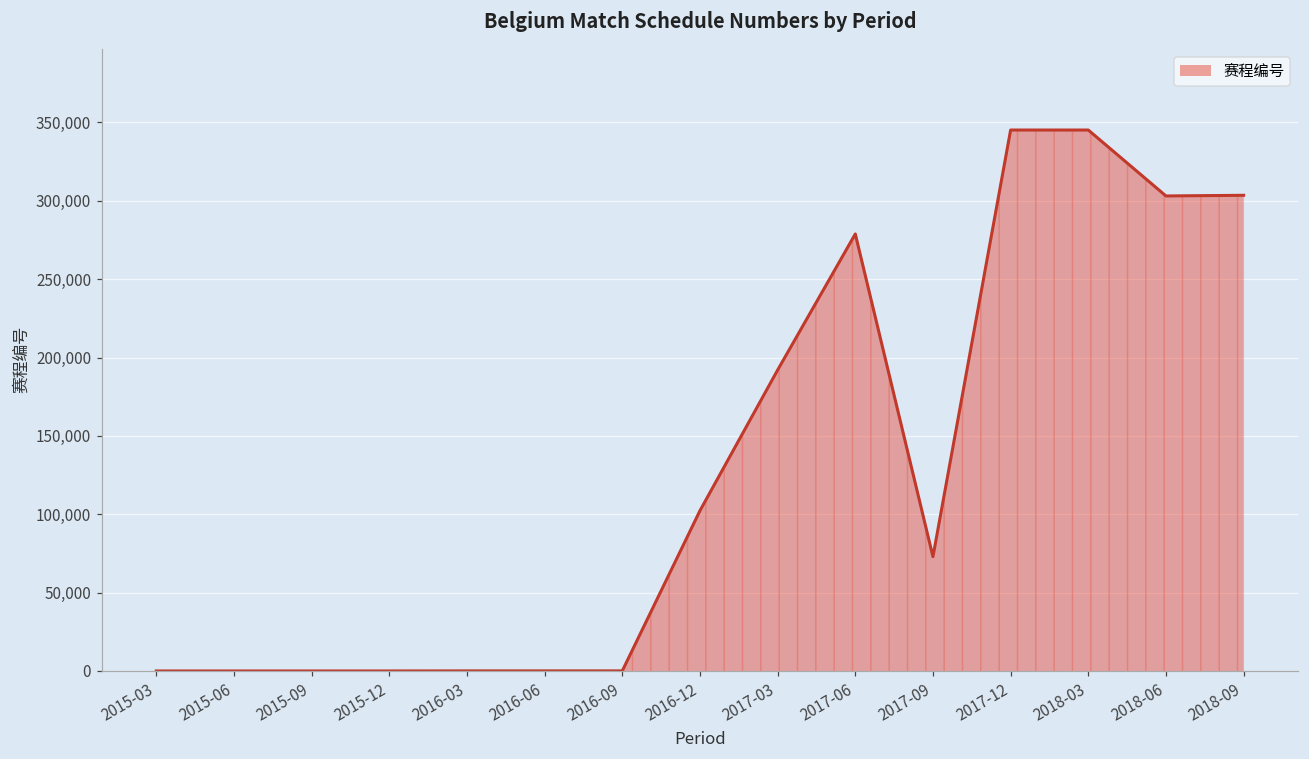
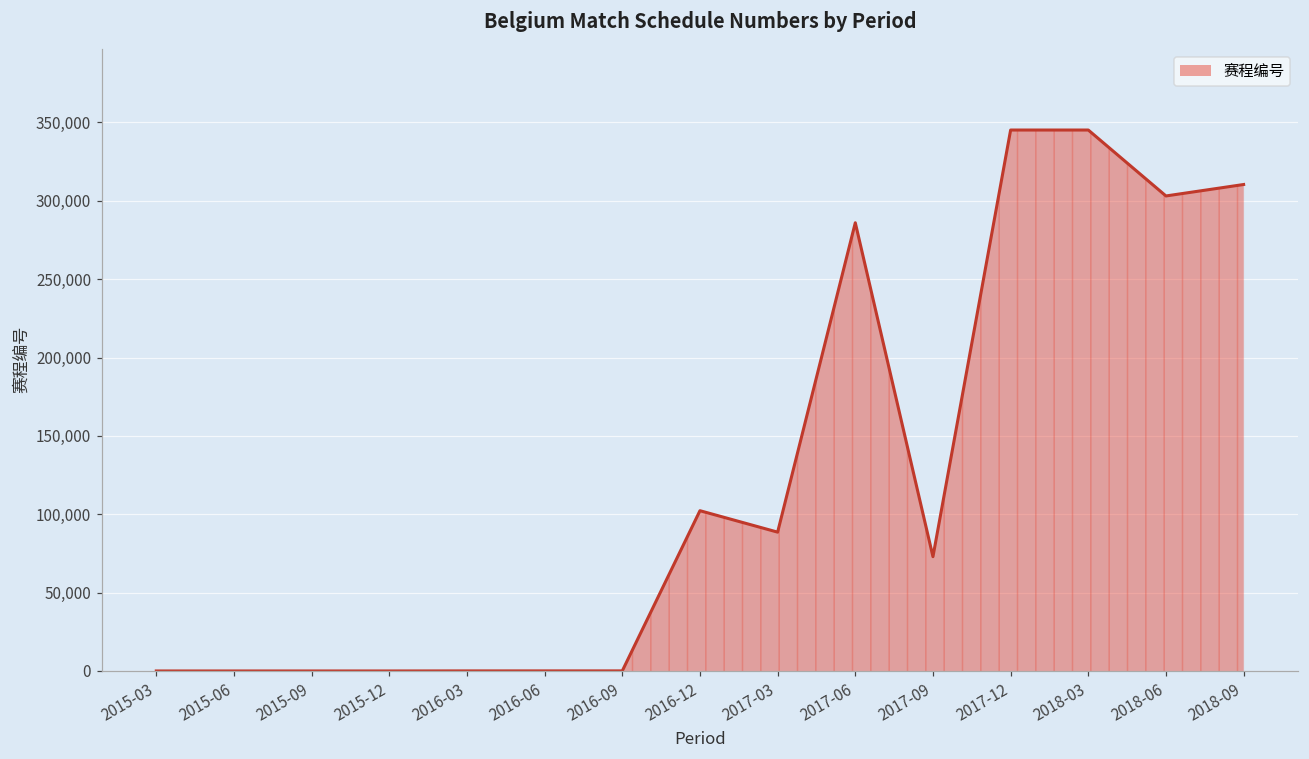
2017-03: 192,000 -> 89,000
2017-06: 279,000 -> 286,000
2018-09: 304,000 -> 310,000
